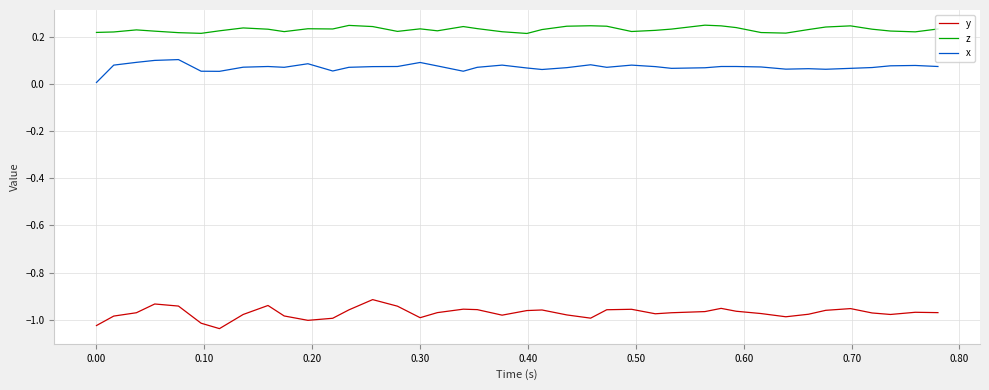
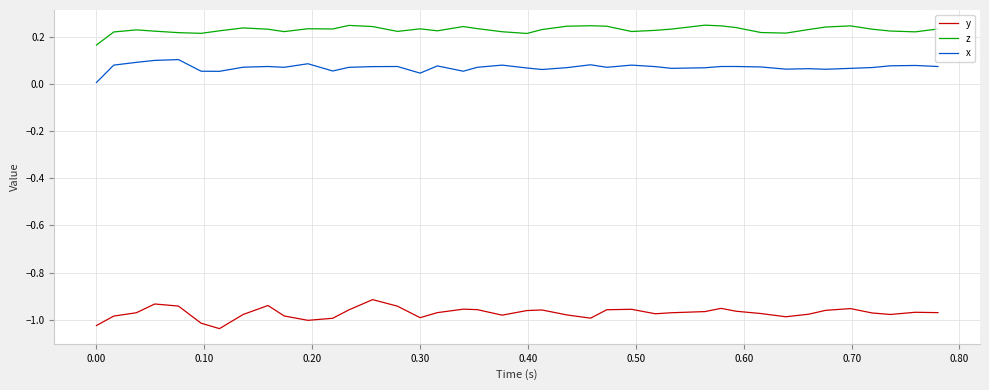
z, 0.00: 0.22 -> 0.17
x, 0.30: 0.09 -> 0.05
